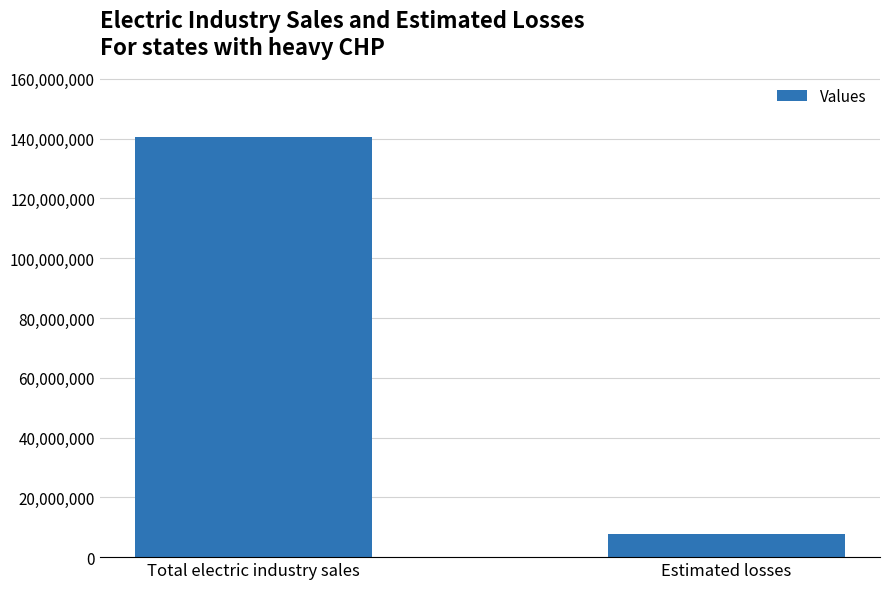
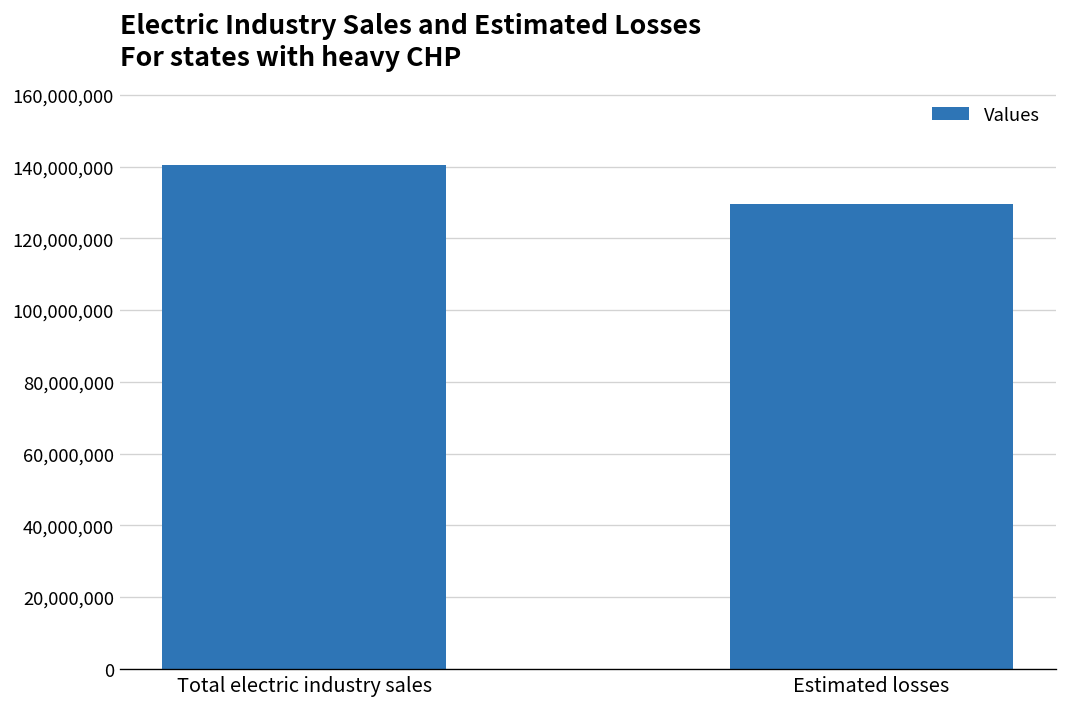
Estimated losses: 8,000,000 -> 130,000,000
